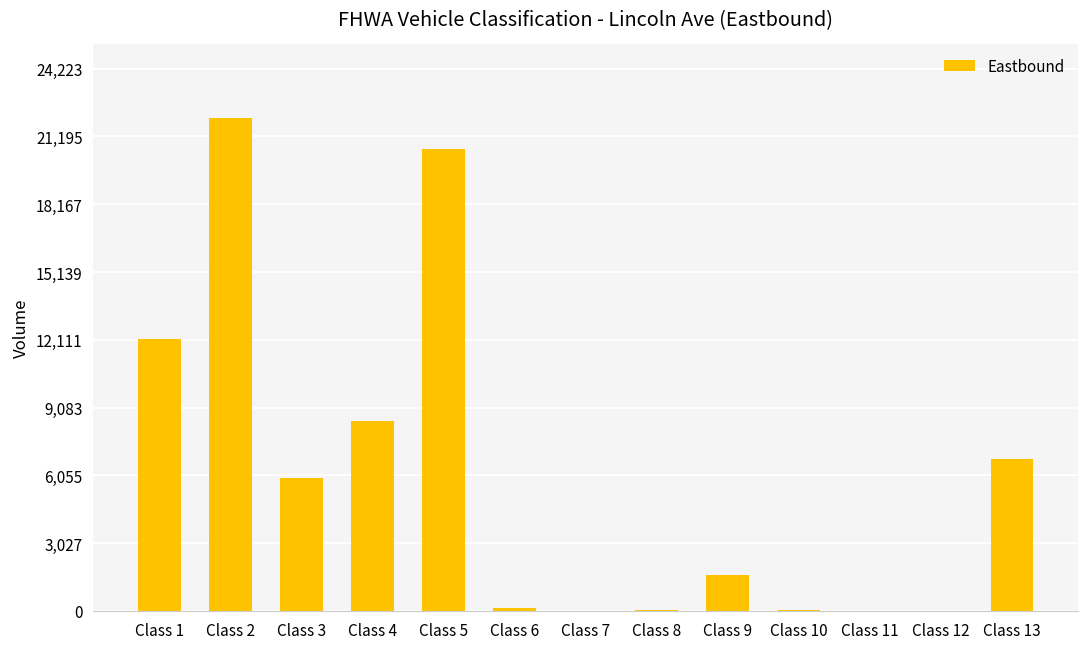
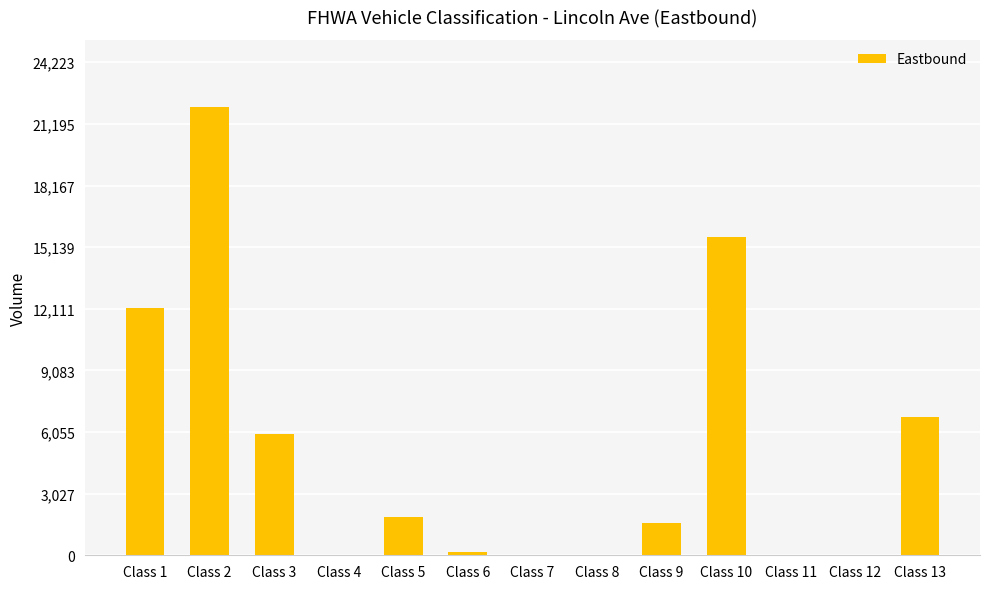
Class 4: 8,500 -> 0
Class 5: 20,600 -> 1,900
Class 10: 100 -> 15,700
